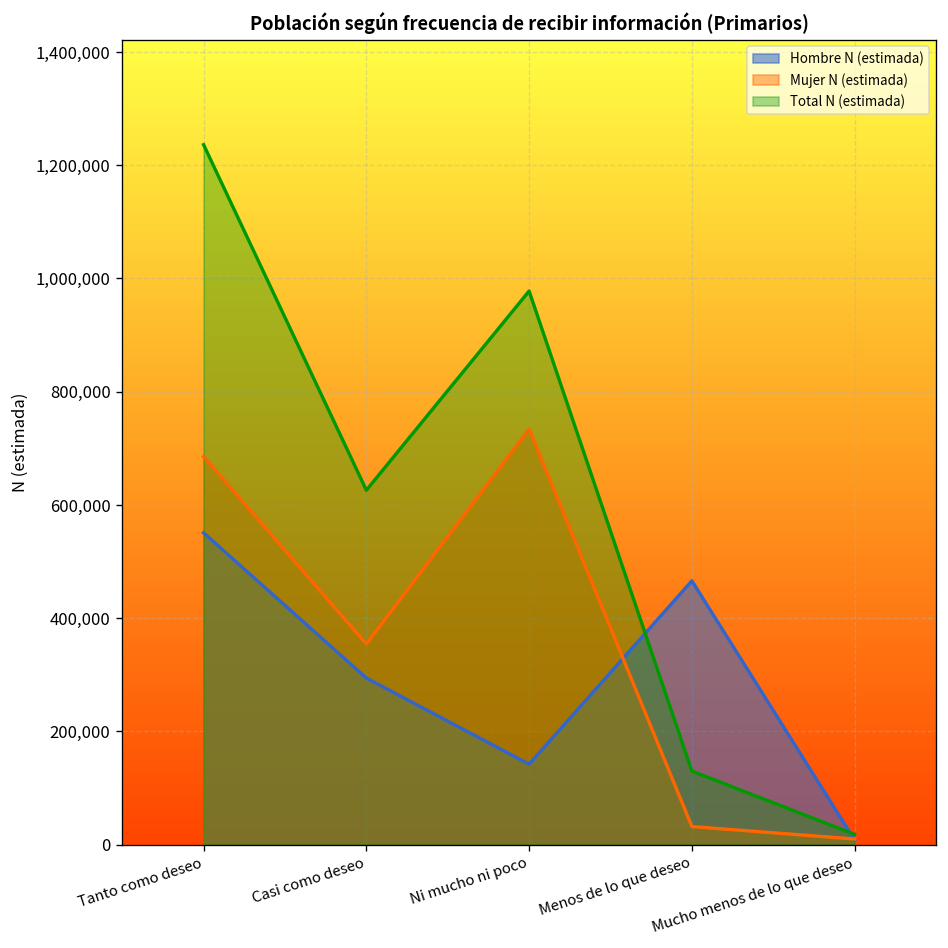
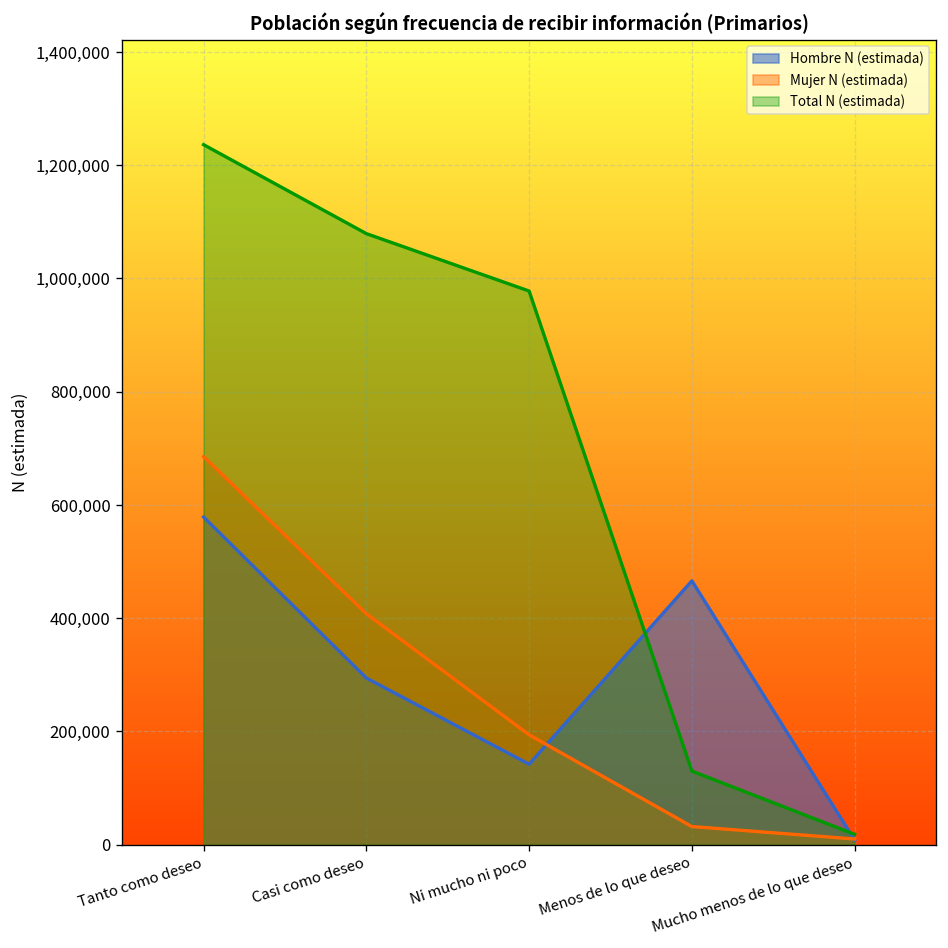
Hombre N (estimada), Tanto como deseo: 550,000 -> 580,000
Mujer N (estimada), Casi como deseo: 350,000 -> 410,000
Total N (estimada), Casi como deseo: 630,000 -> 1,080,000
Mujer N (estimada), Ni mucho ni poco: 730,000 -> 190,000
